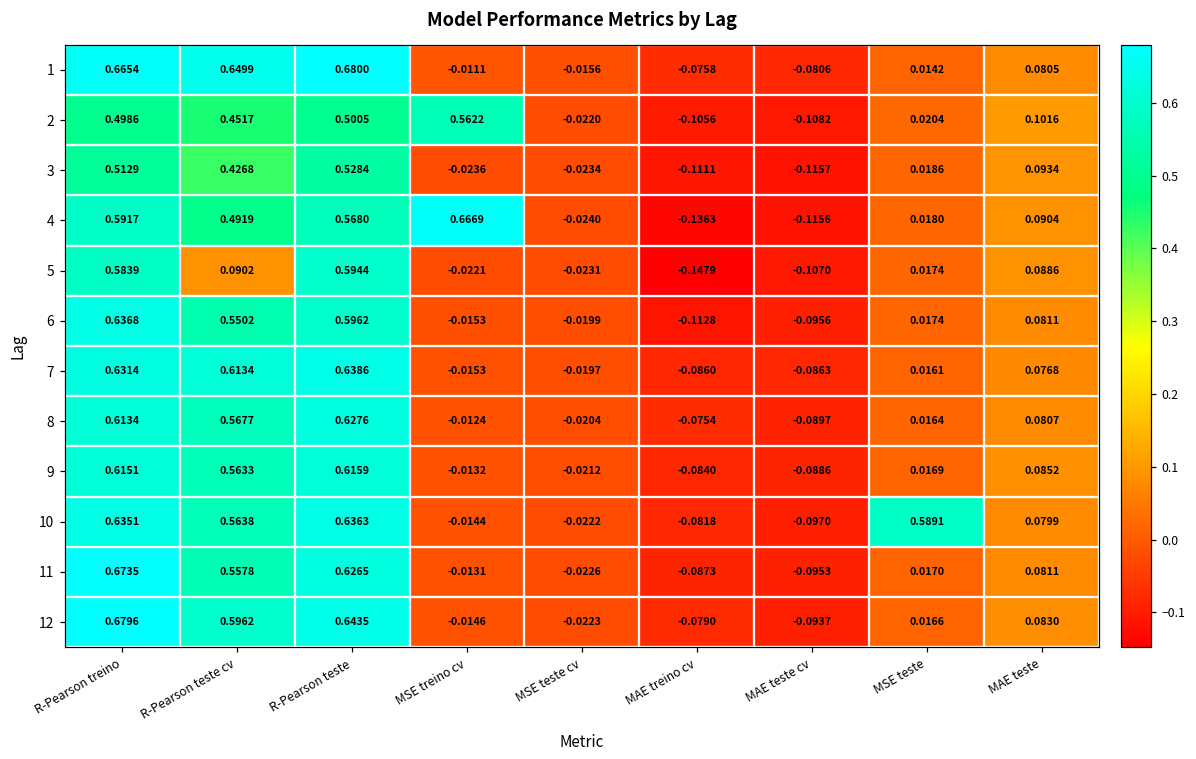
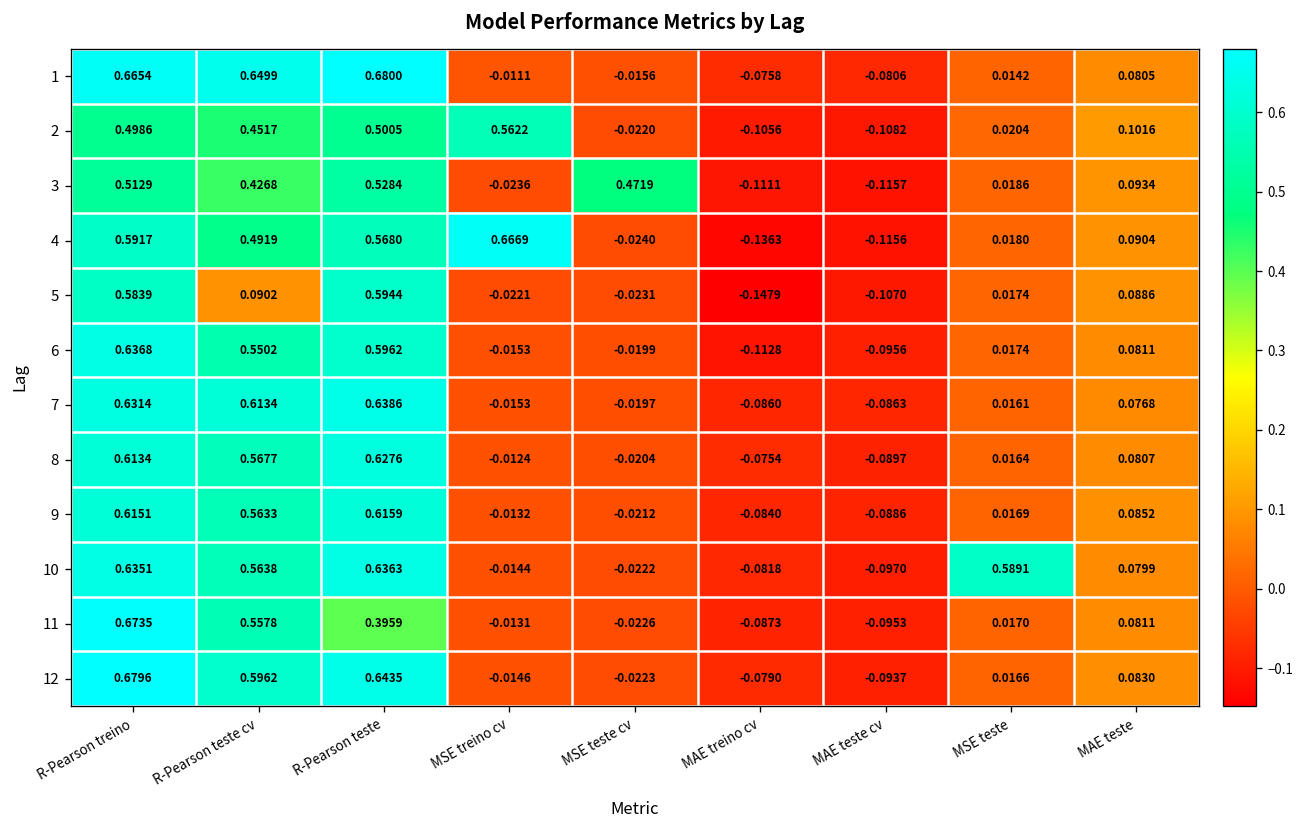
3, MSE teste cv: -0.0234 -> 0.4719
11, R-Pearson teste: 0.6265 -> 0.3959
